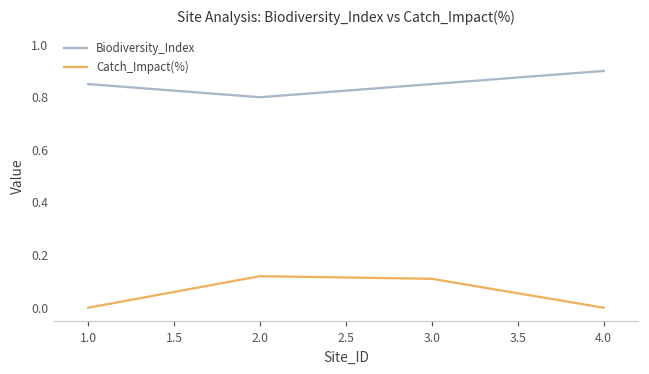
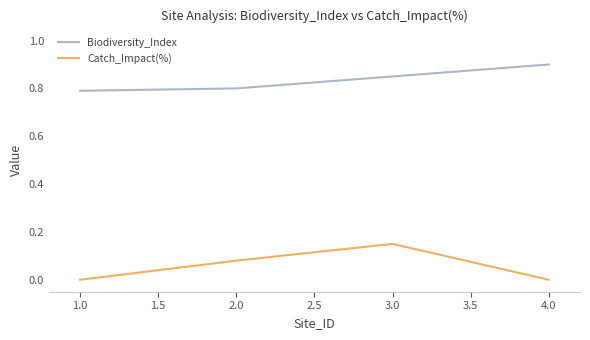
Biodiversity_Index, 1.0: 0.85 -> 0.79
Catch_Impact(%), 2.0: 0.12 -> 0.08
Catch_Impact(%), 3.0: 0.11 -> 0.15
